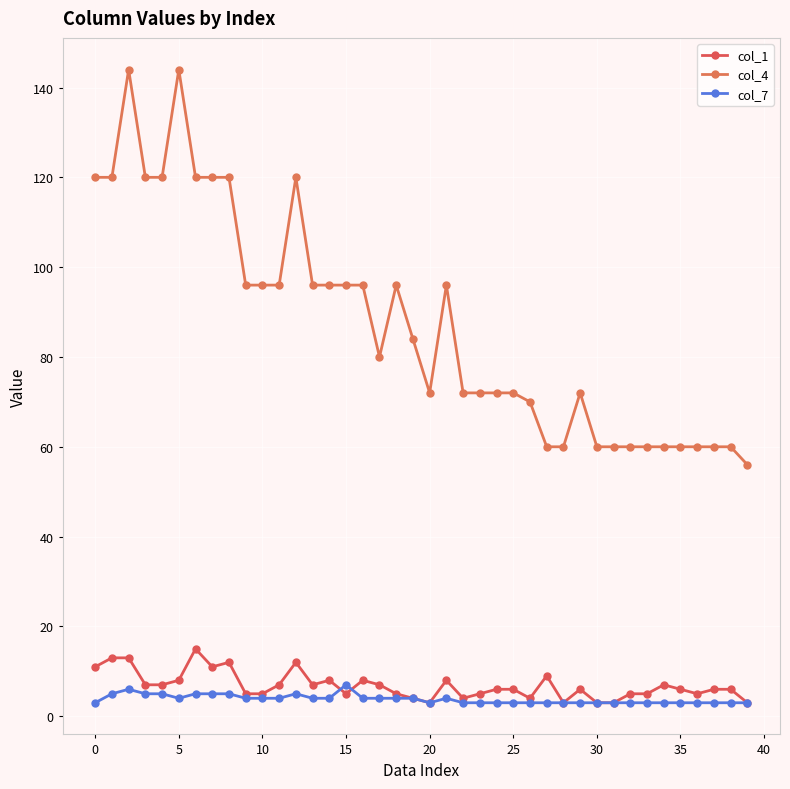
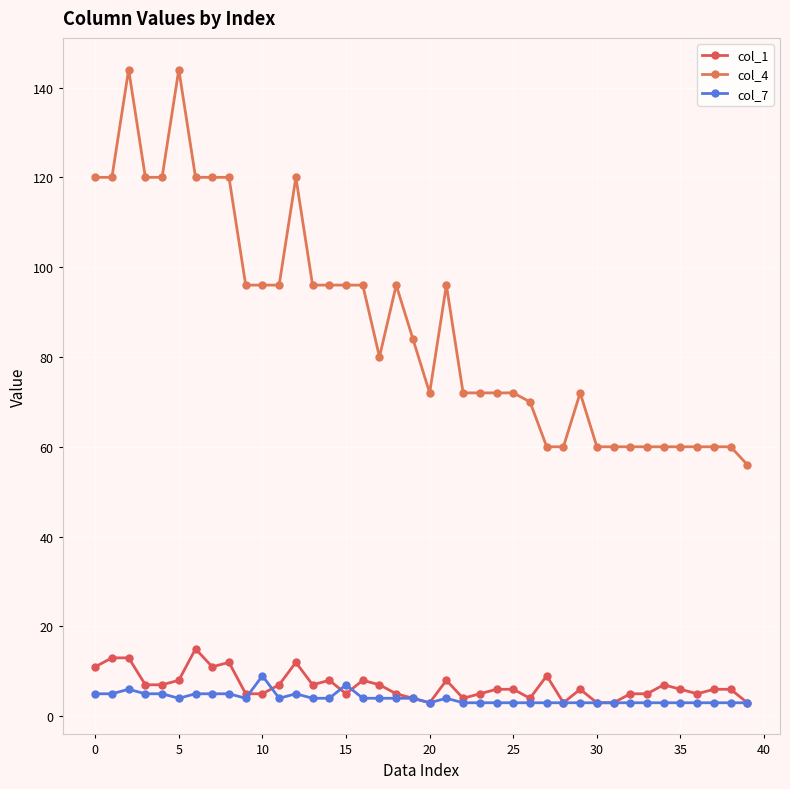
col_7, 0: 3 -> 5
col_7, 10: 4 -> 9
